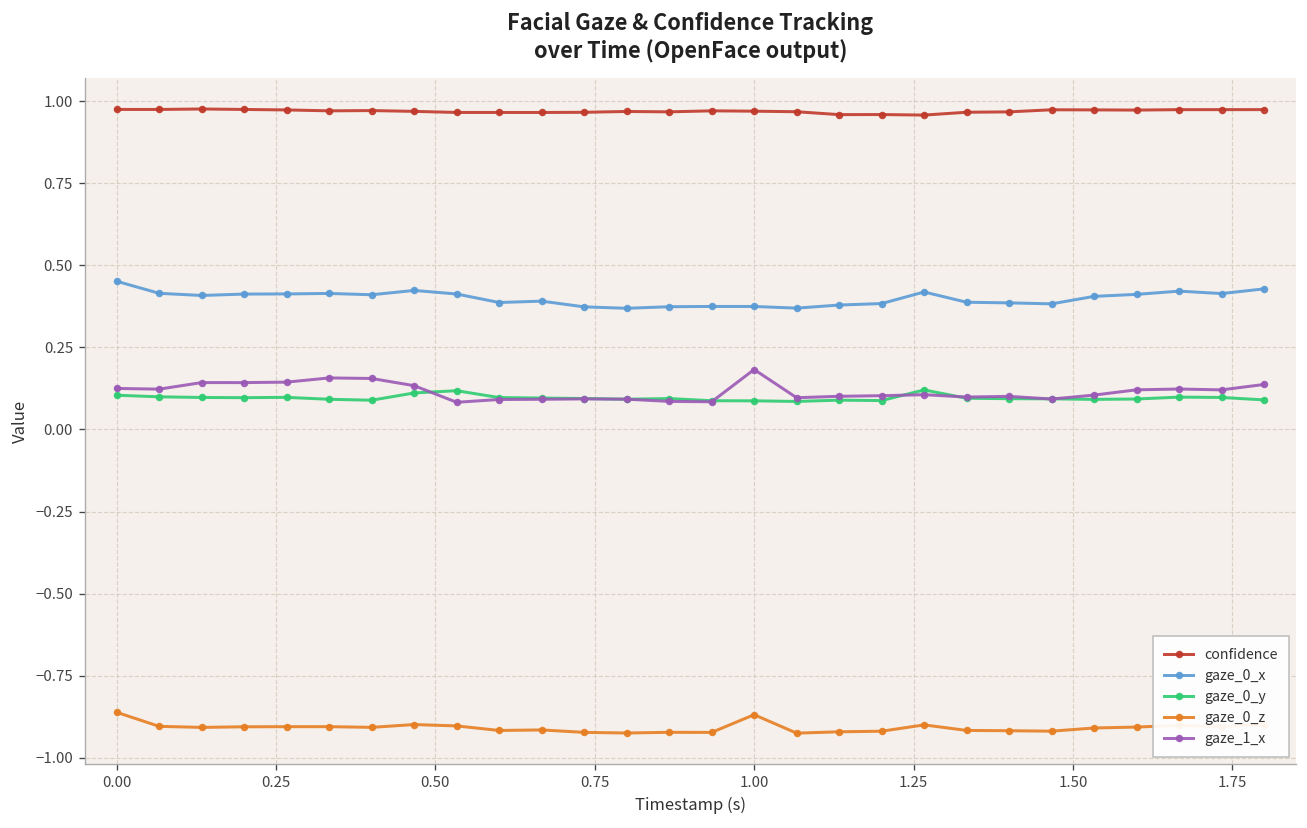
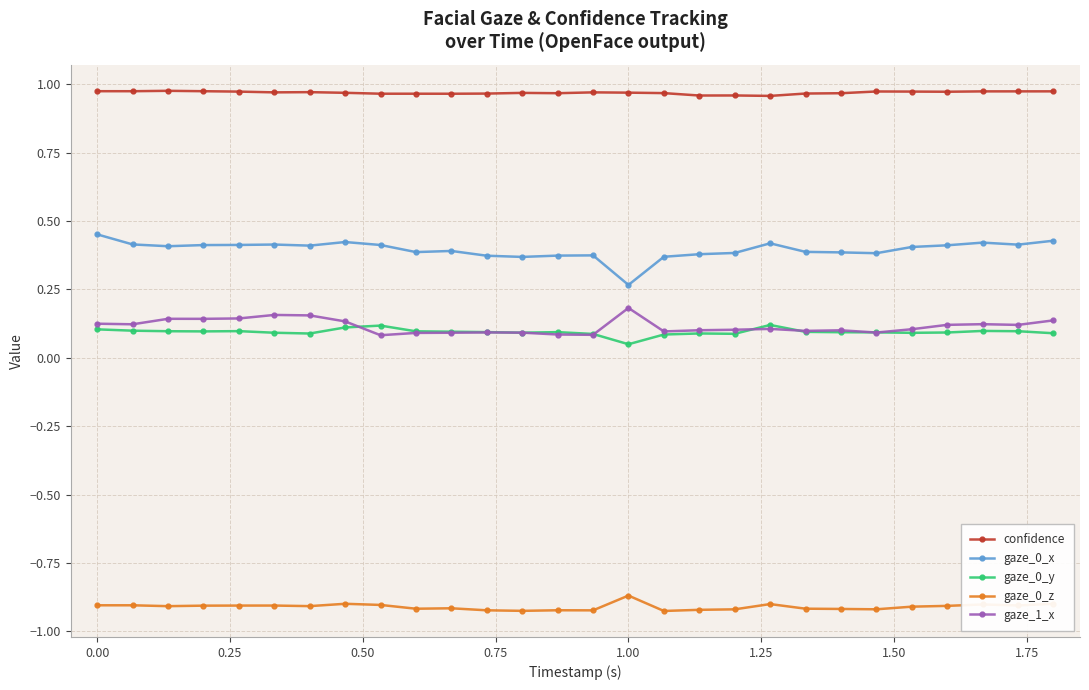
gaze_0_z, 0.00: -0.86 -> -0.90
gaze_0_x, 1.00: 0.37 -> 0.27
gaze_0_y, 1.00: 0.09 -> 0.05
